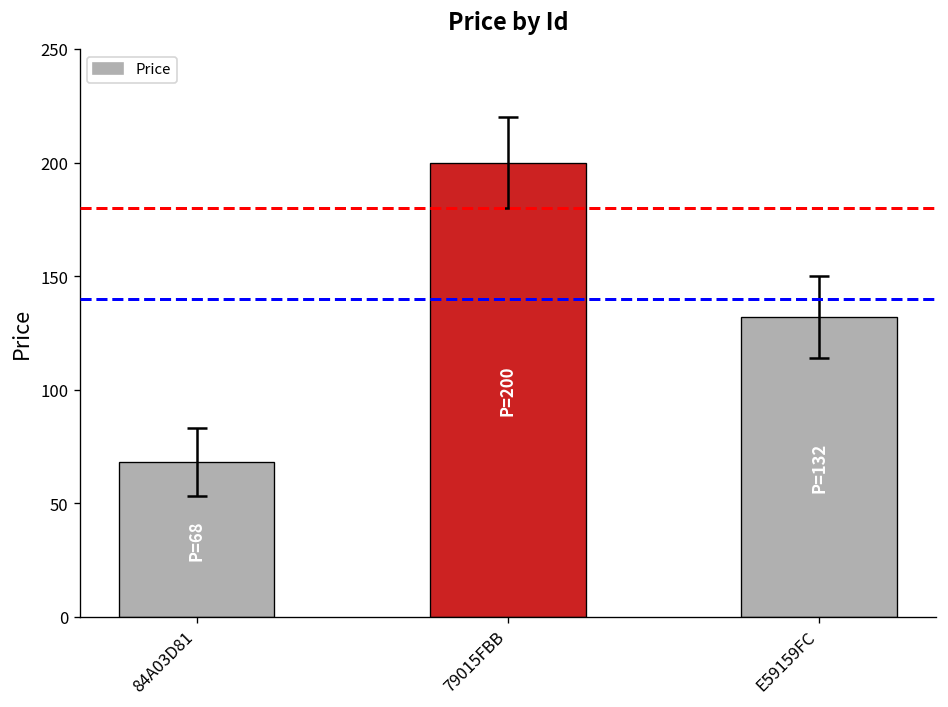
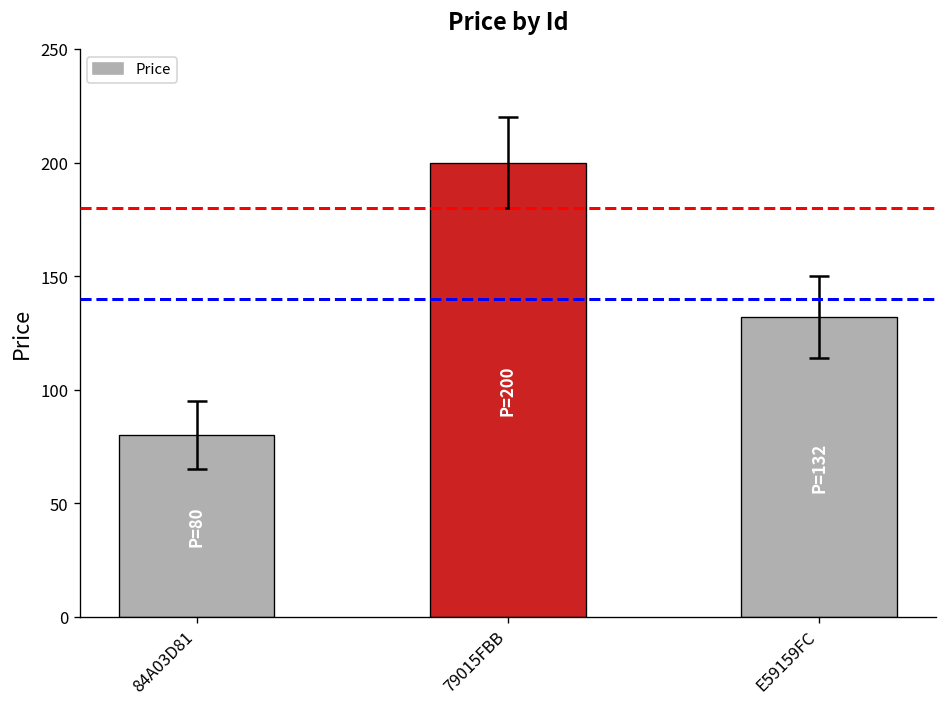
Price, 84A03D81: 68 -> 80
